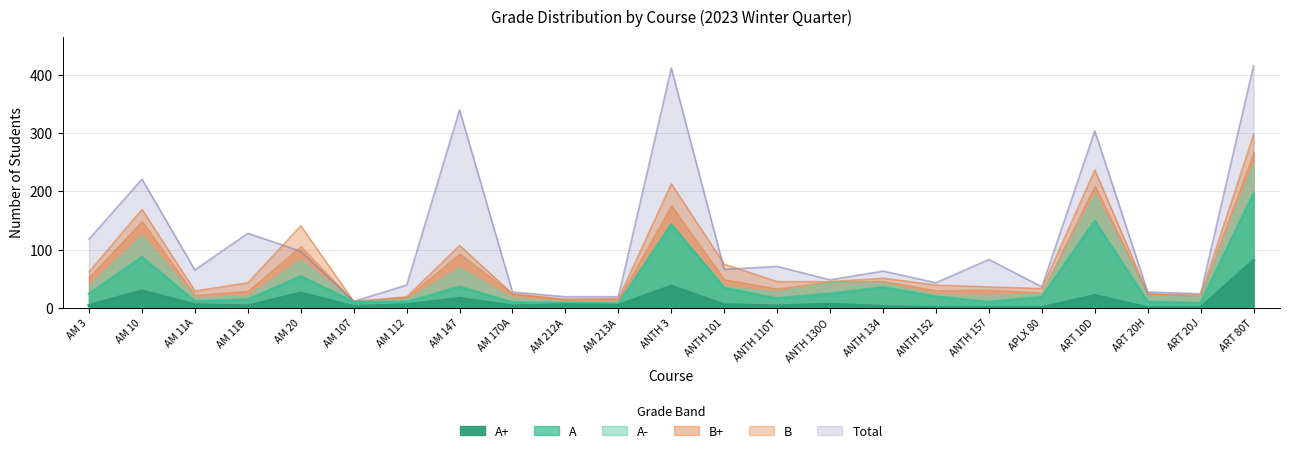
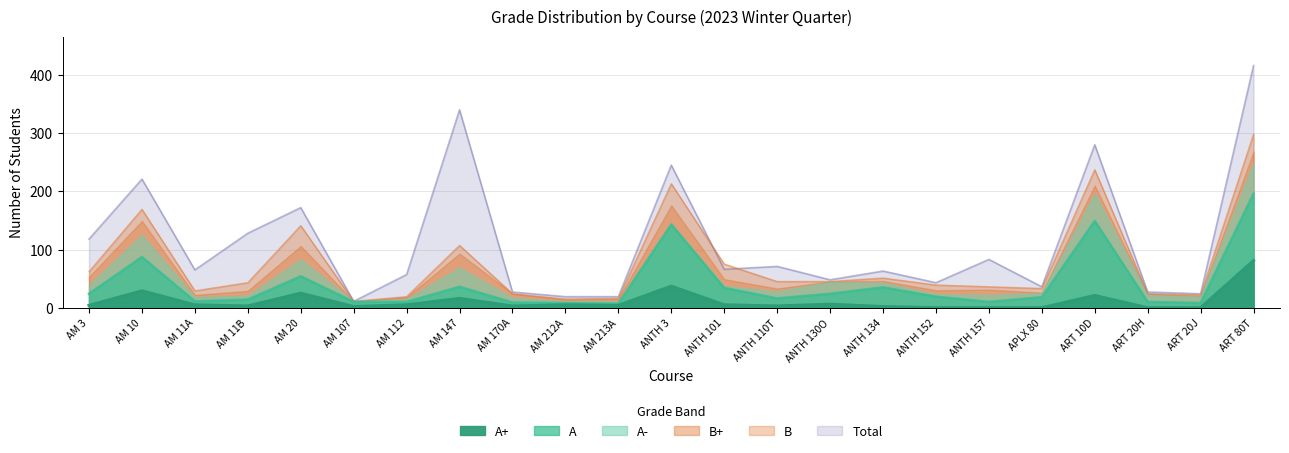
Total, AM 20: 100 -> 170
Total, AM 112: 40 -> 60
Total, ANTH 3: 410 -> 250
Total, ART 10D: 300 -> 280
